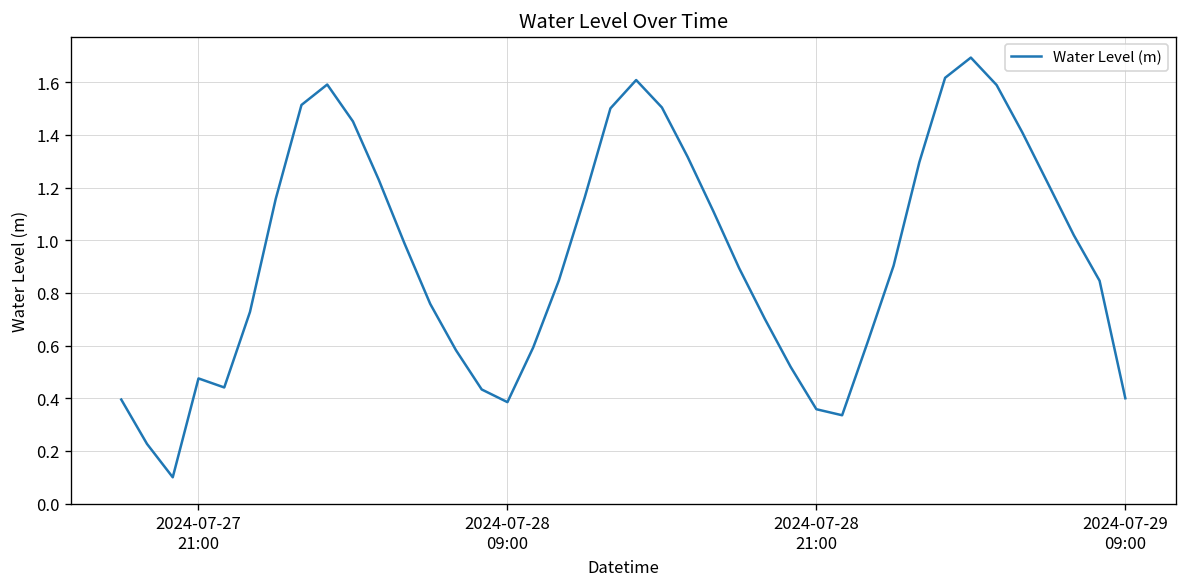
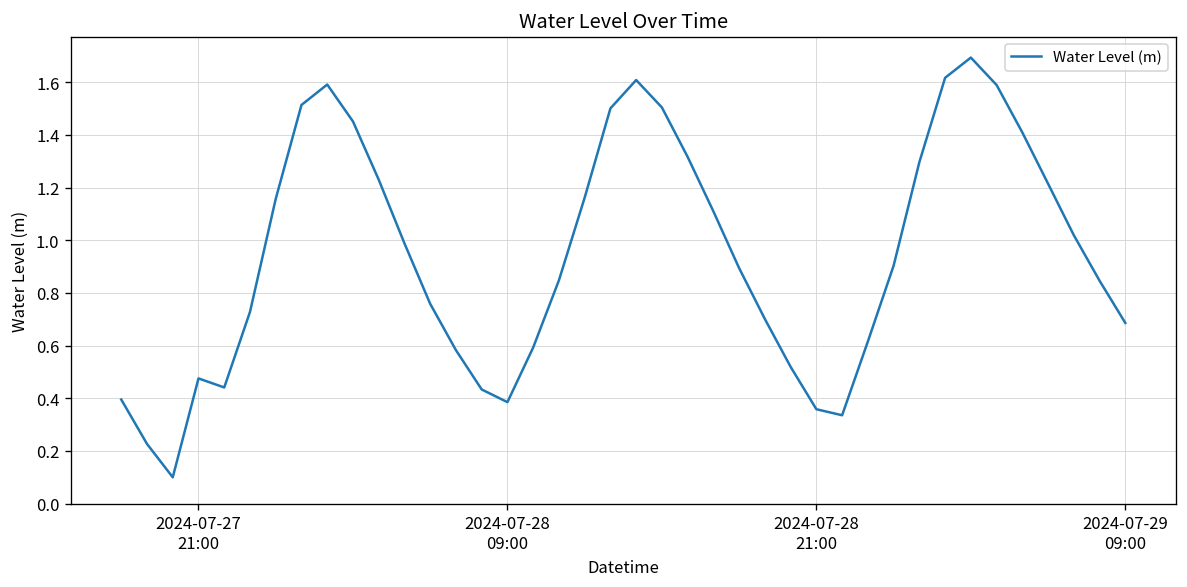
2024-07-29 09:00: 0.40 -> 0.69
